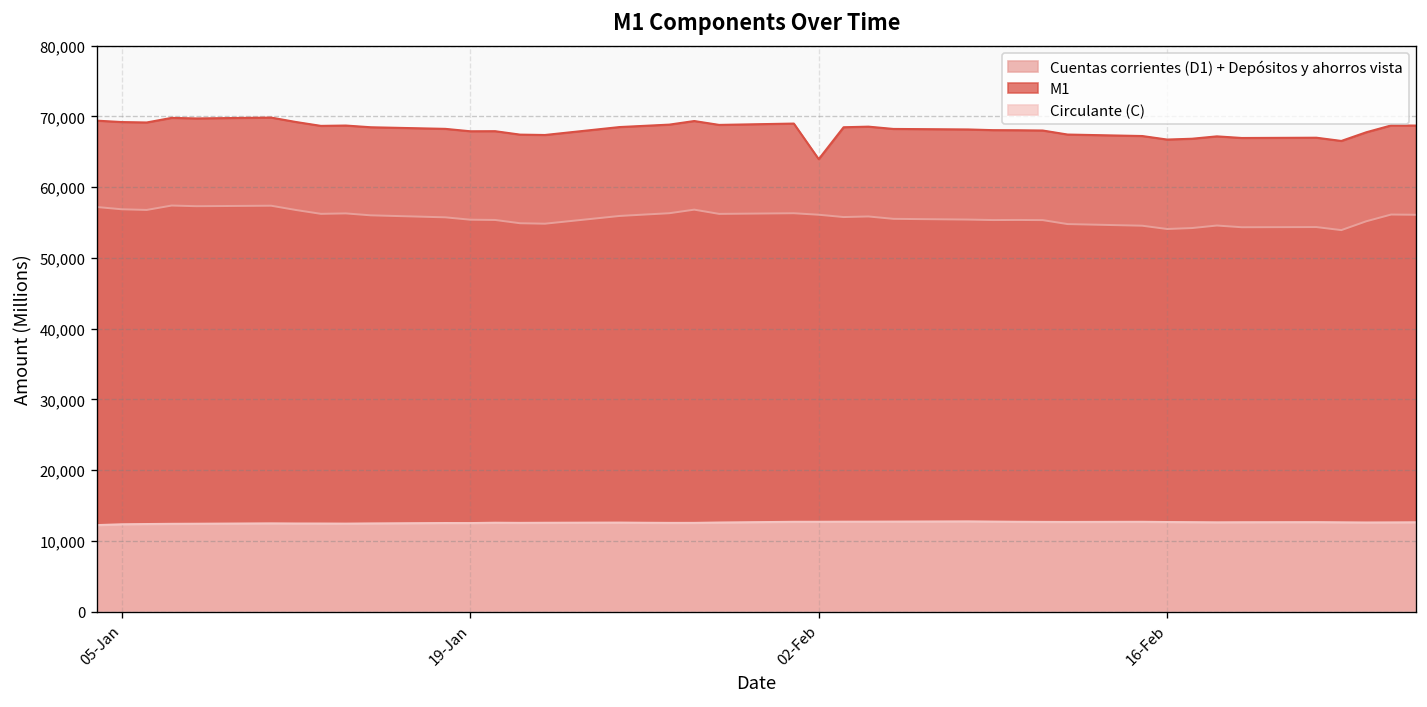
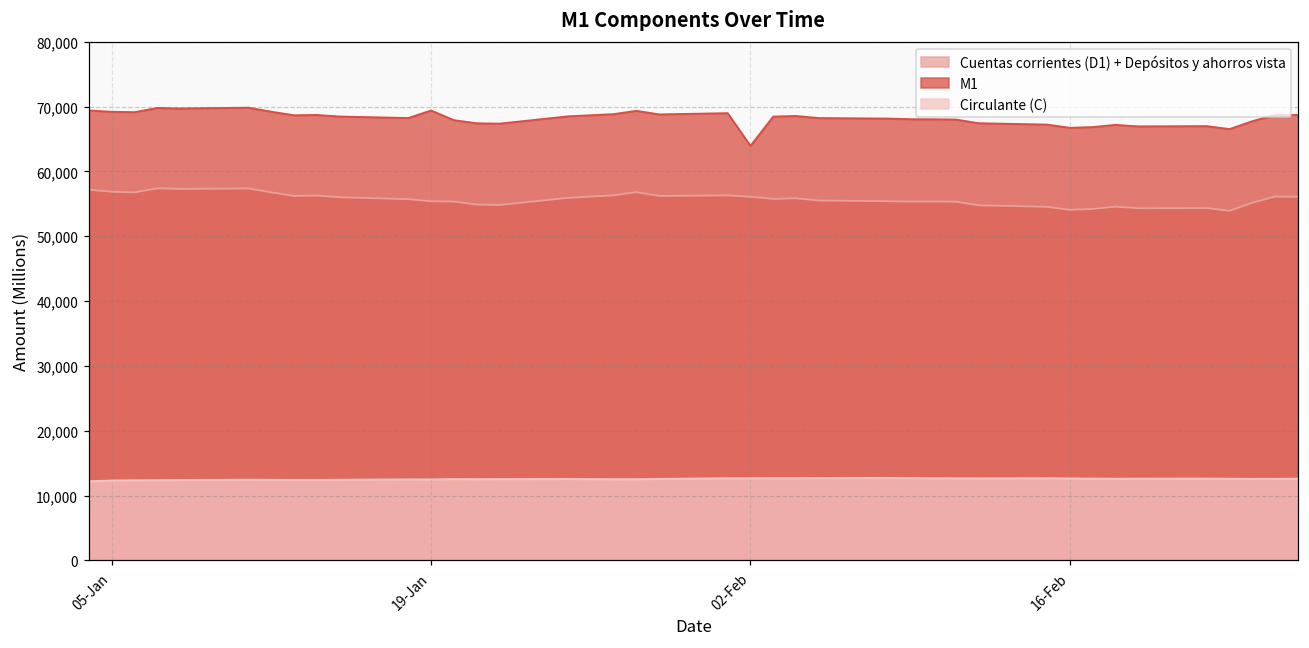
M1, 19-Jan: 68,000 -> 69,000
